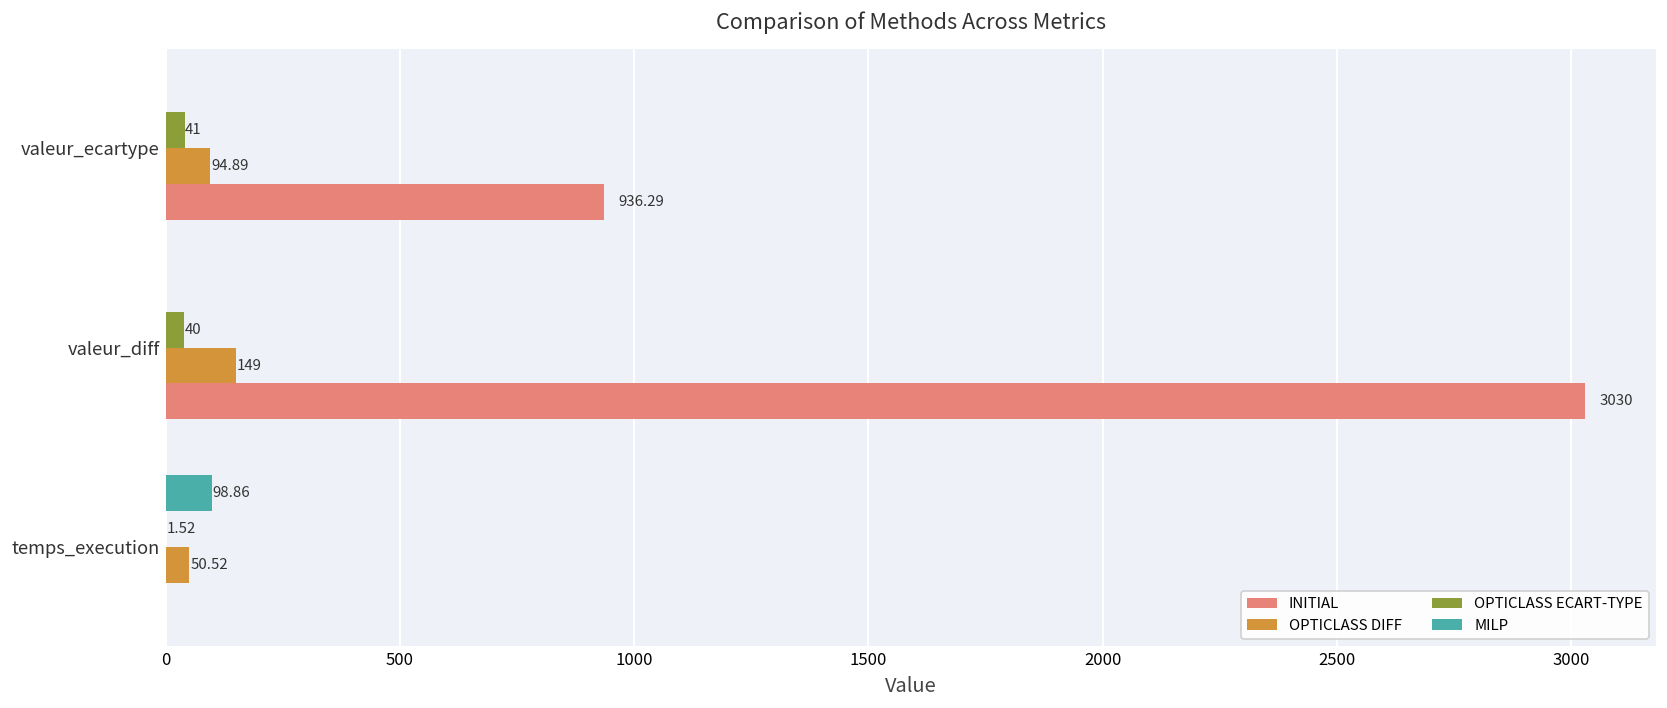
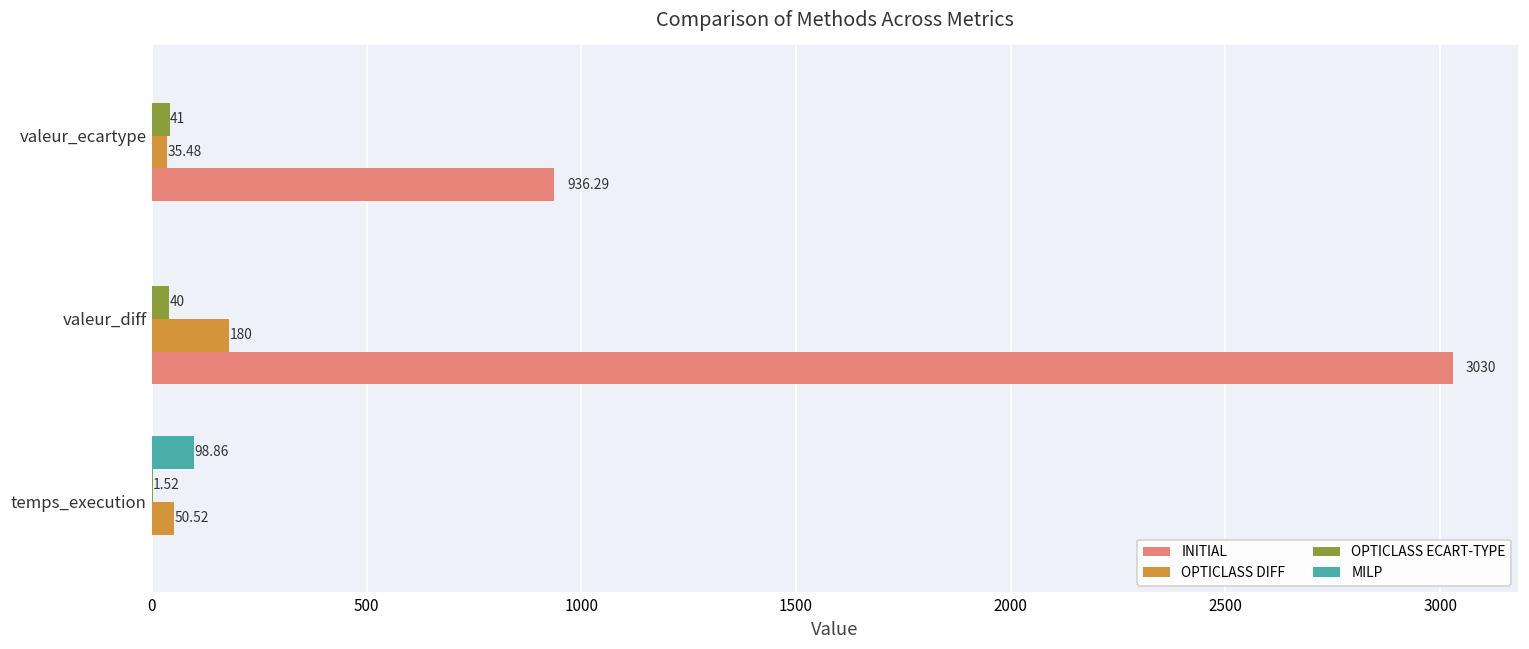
OPTICLASS DIFF, valeur_ecartype: 94.89 -> 35.48
OPTICLASS DIFF, valeur_diff: 149 -> 180
